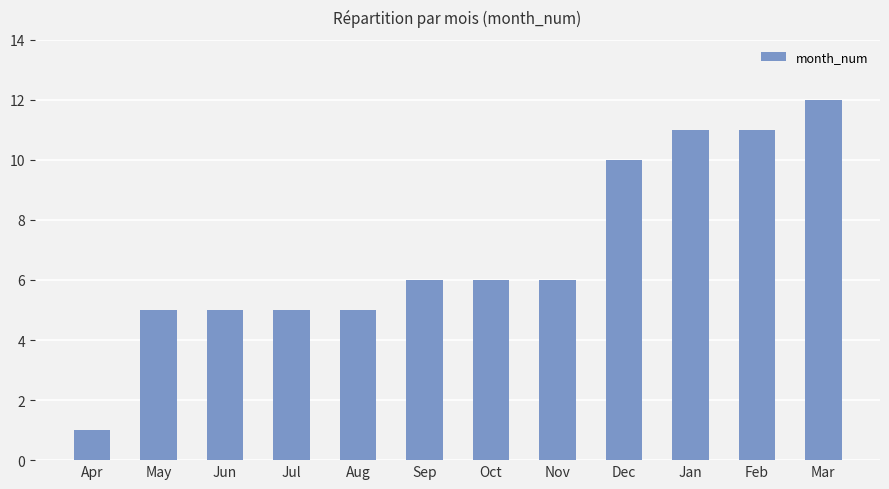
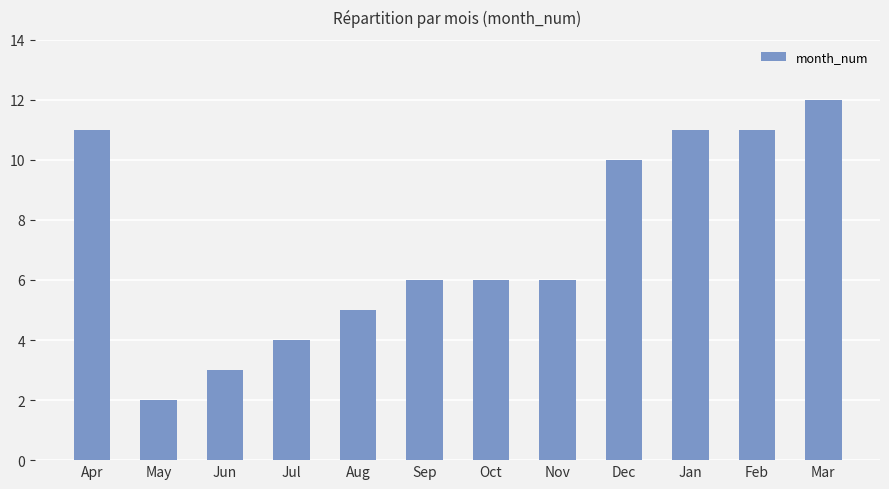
Apr: 1 -> 11
May: 5 -> 2
Jun: 5 -> 3
Jul: 5 -> 4
